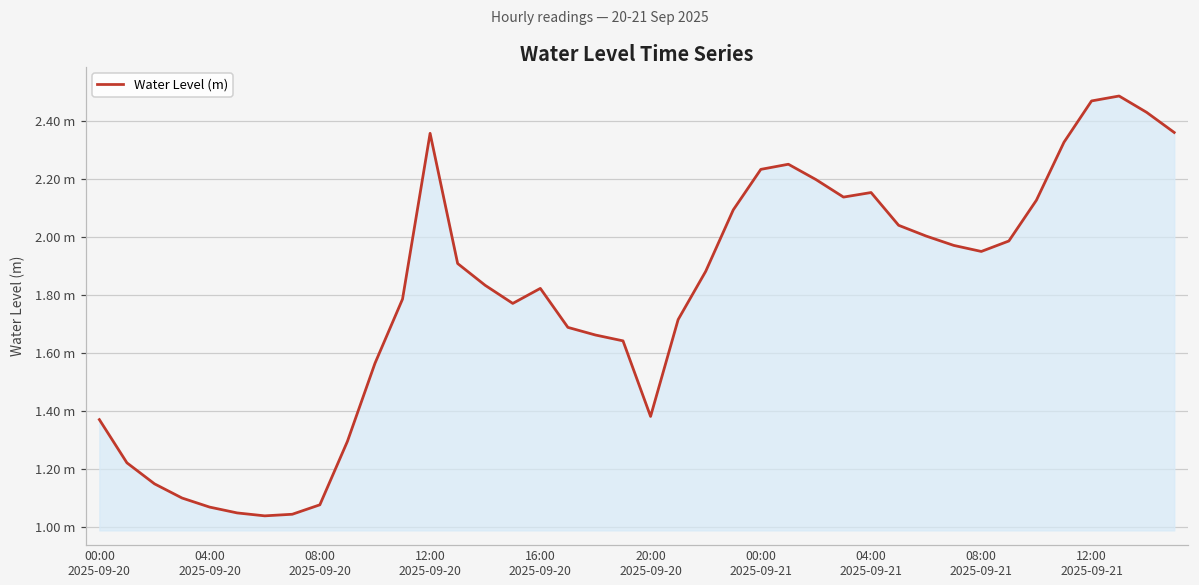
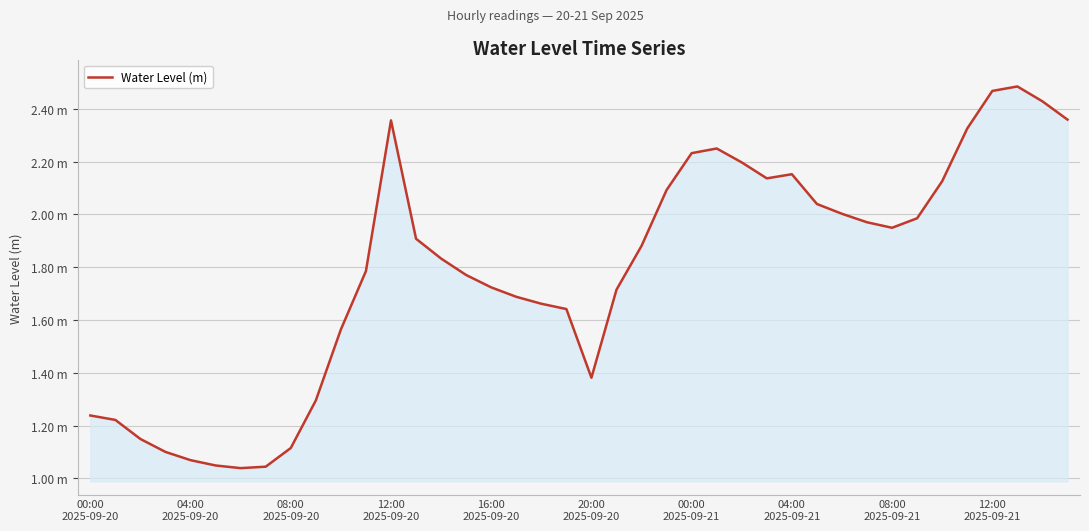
00:00 2025-09-20: 1.37 m -> 1.24 m
08:00 2025-09-20: 1.08 m -> 1.12 m
16:00 2025-09-20: 1.82 m -> 1.72 m
